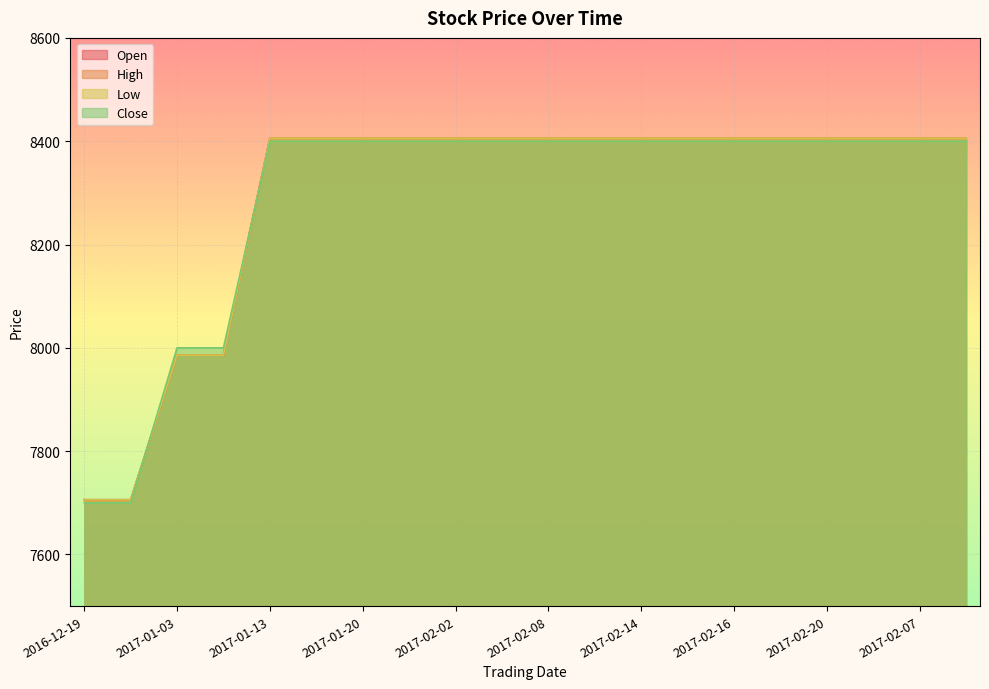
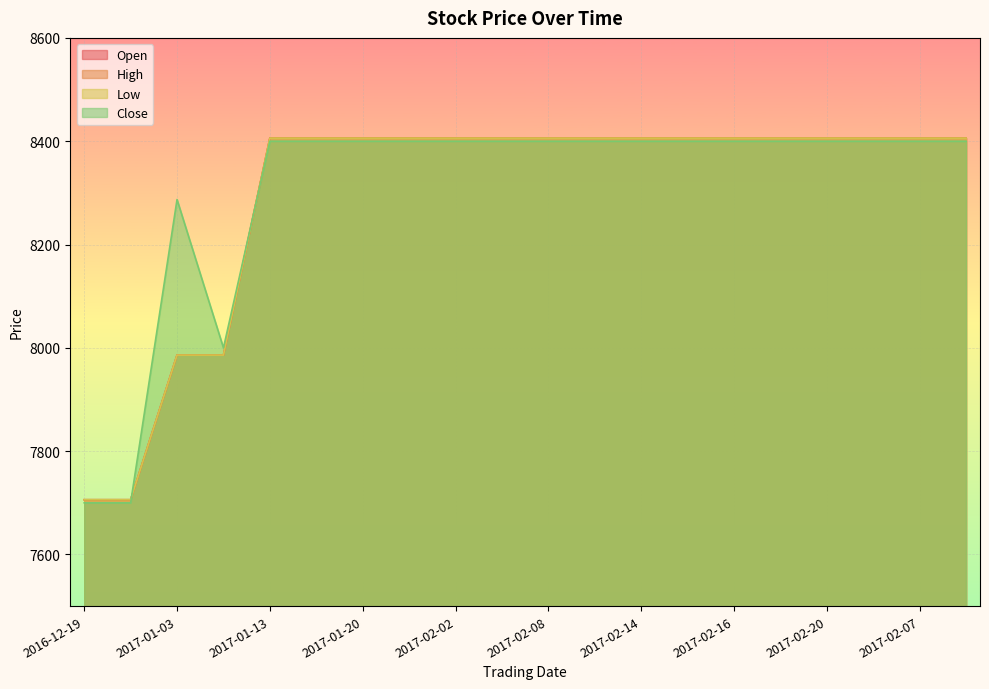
Close, 2017-01-03: 8000 -> 8290
